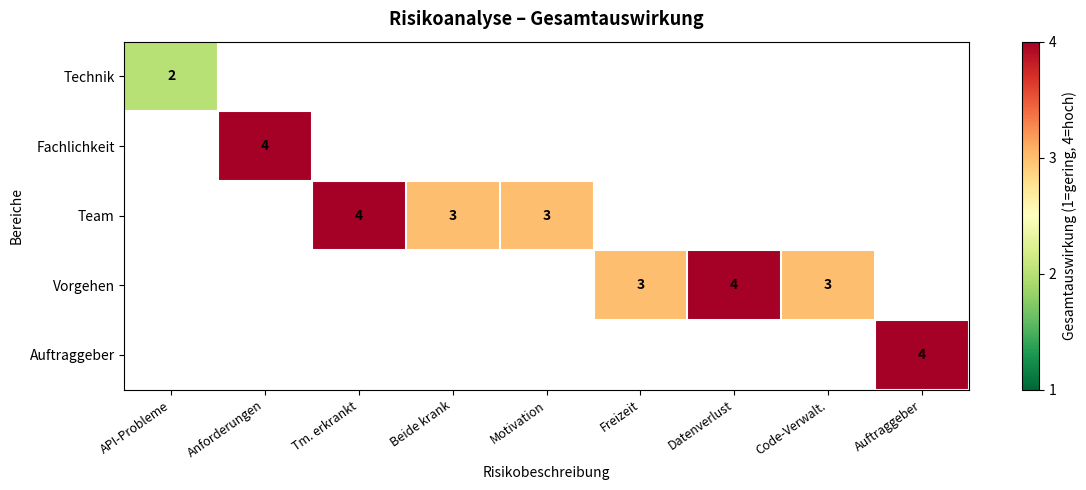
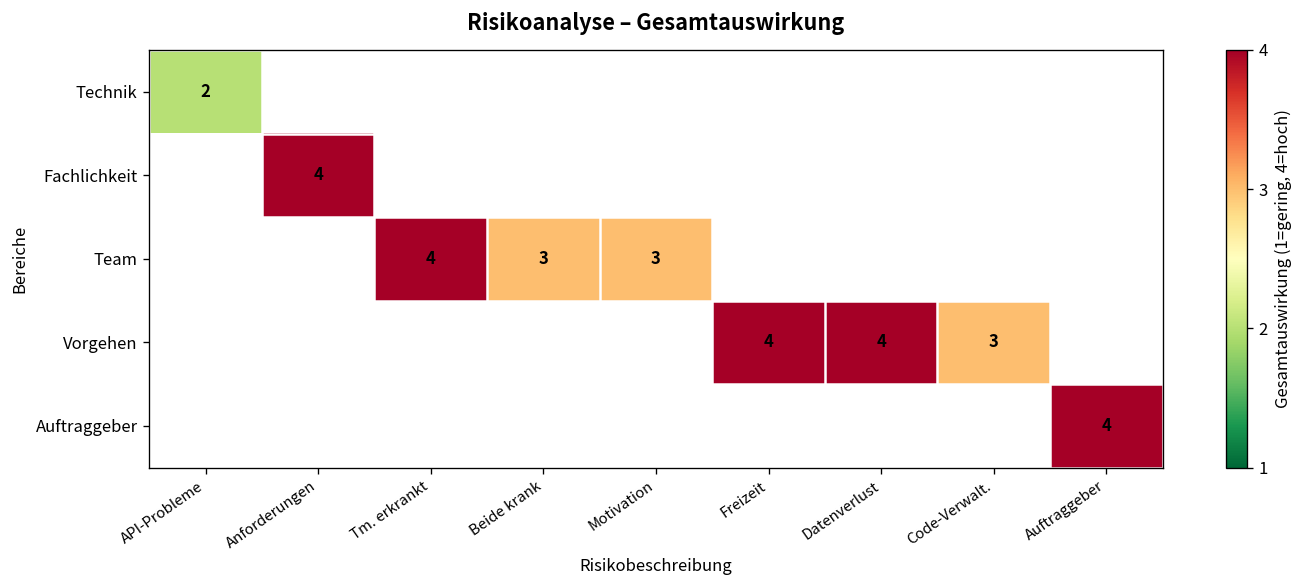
Vorgehen, Freizeit: 3 -> 4
